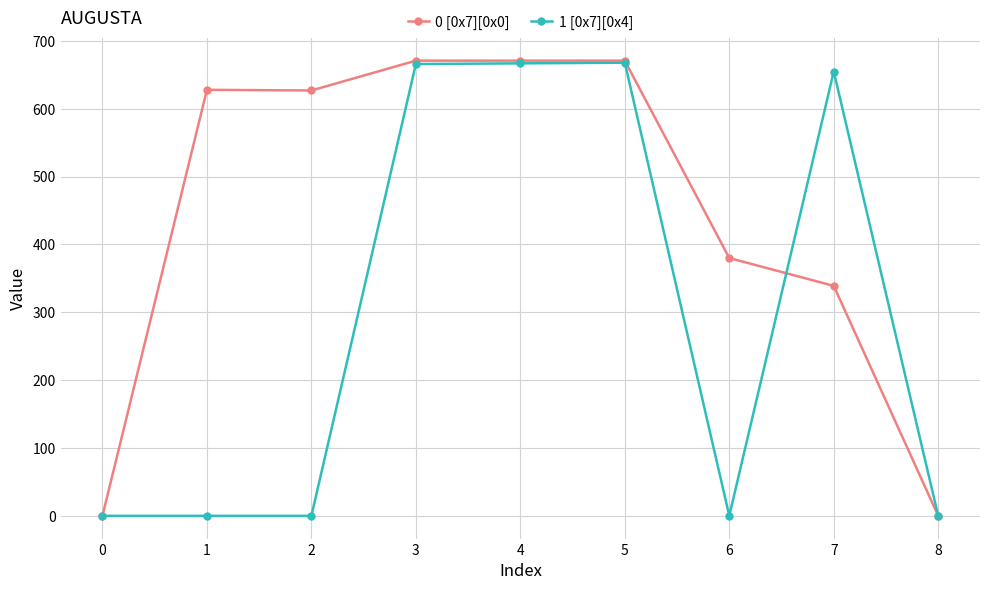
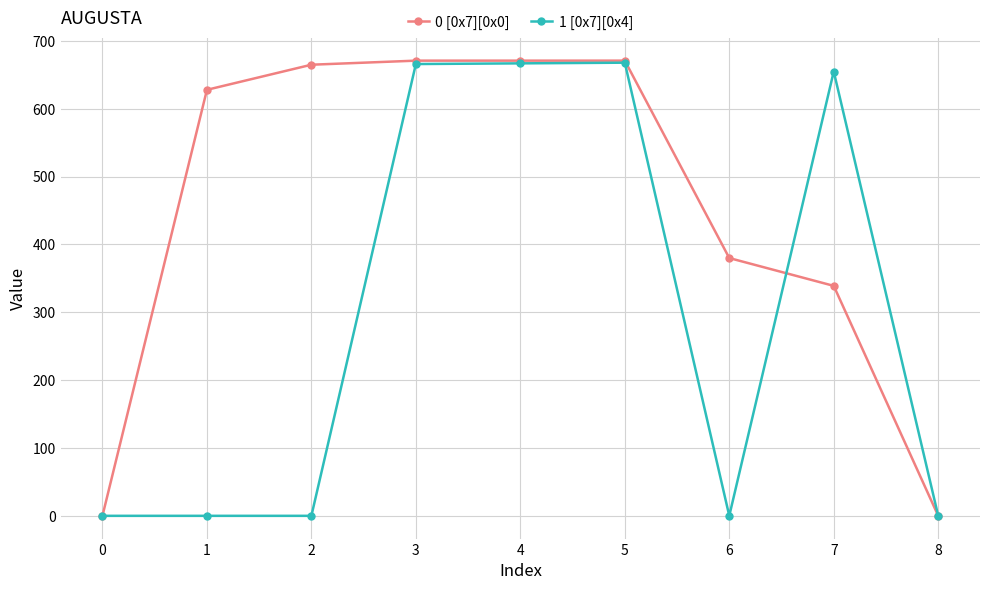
0 [0x7][0x0], 2: 630 -> 670
